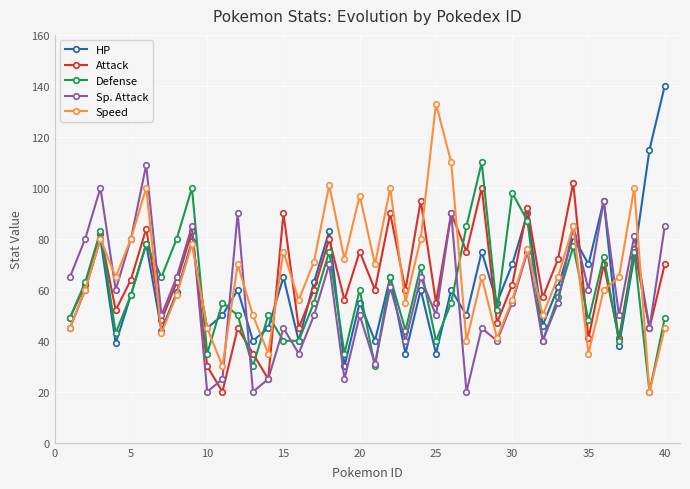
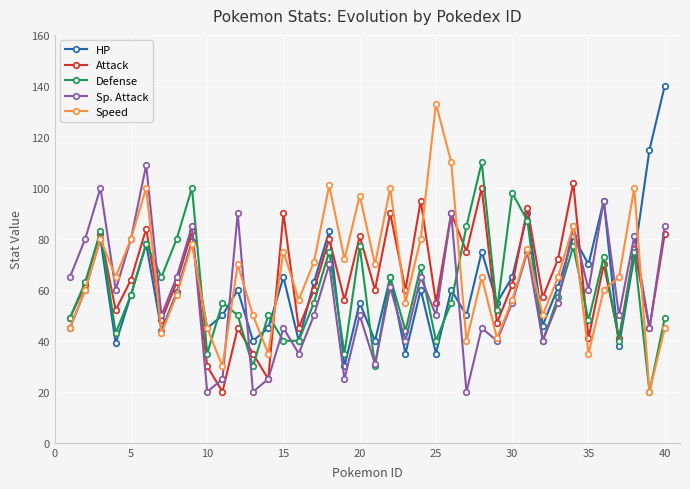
Attack, 20: 75 -> 81
Defense, 20: 60 -> 77
HP, 30: 70 -> 65
Attack, 40: 70 -> 82
